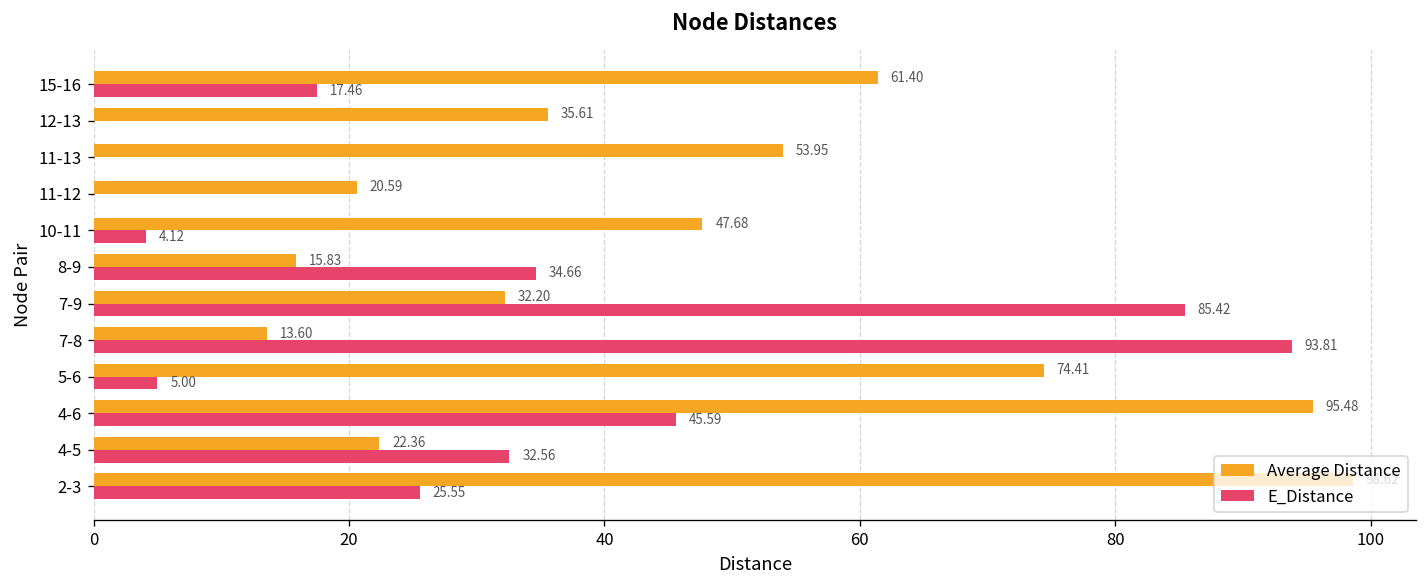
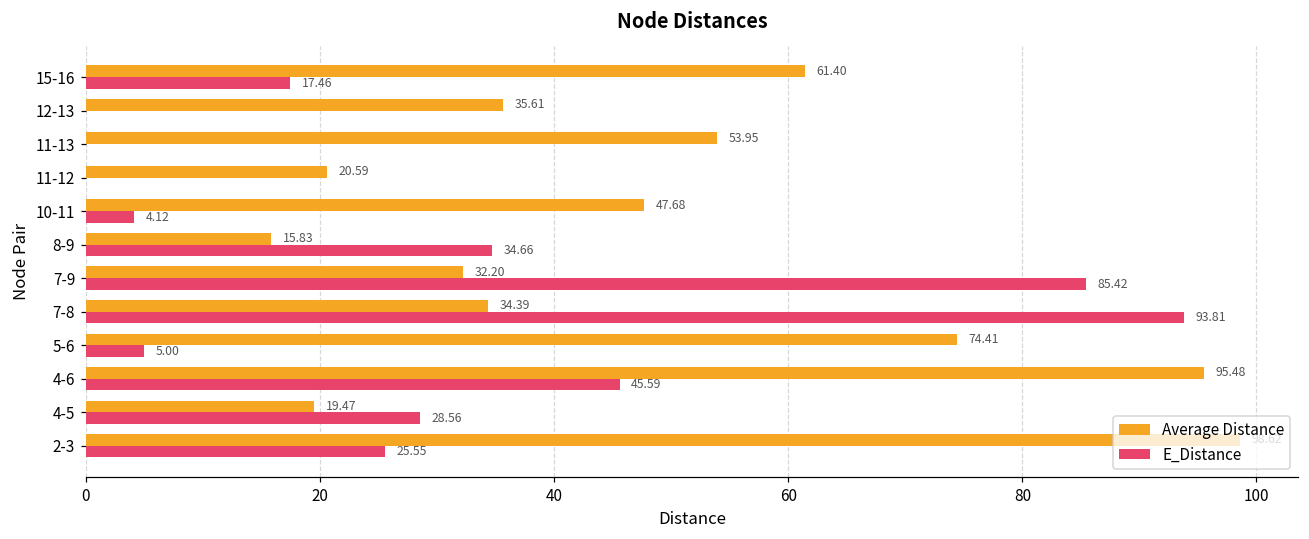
Average Distance, 7-8: 13.60 -> 34.39
Average Distance, 4-5: 22.36 -> 19.47
E_Distance, 4-5: 32.56 -> 28.56
